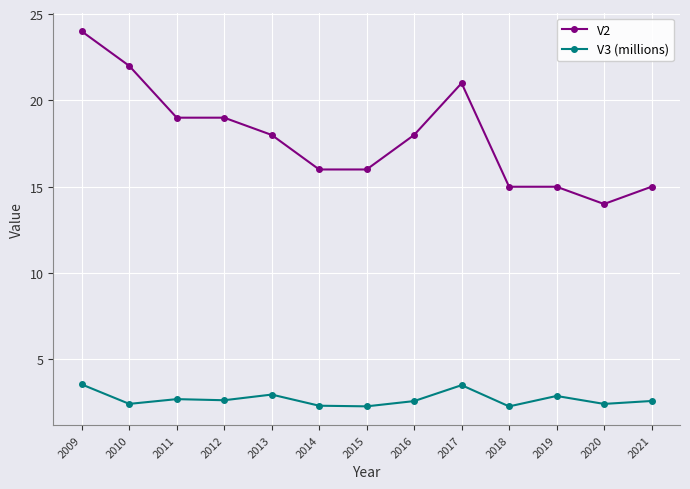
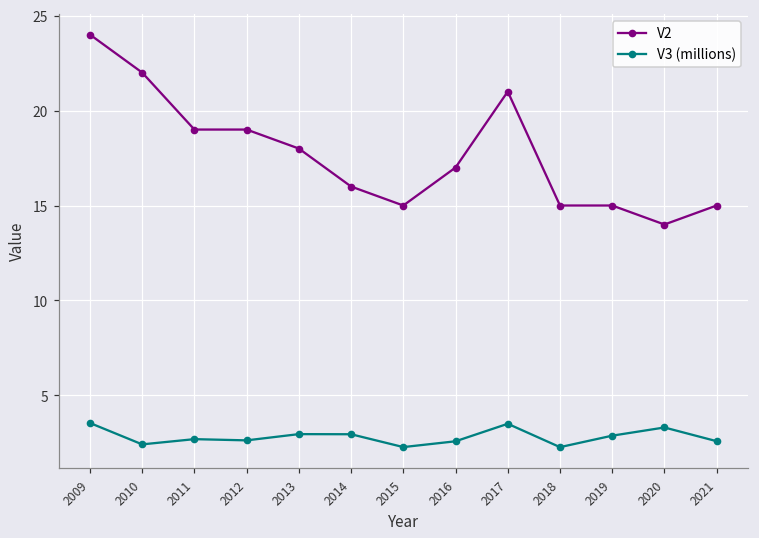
V3 (millions), 2014: 2.3 -> 3.0
V2, 2015: 16 -> 15
V2, 2016: 18 -> 17
V3 (millions), 2020: 2.4 -> 3.3
